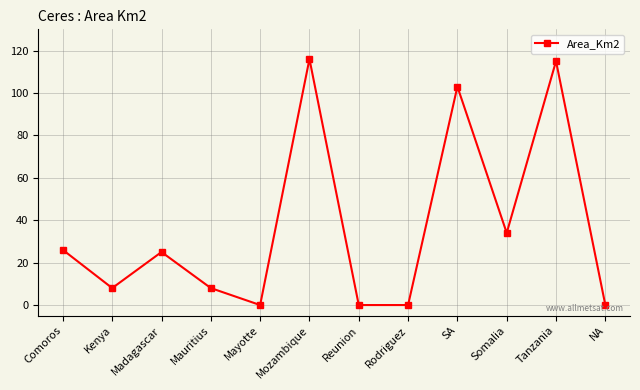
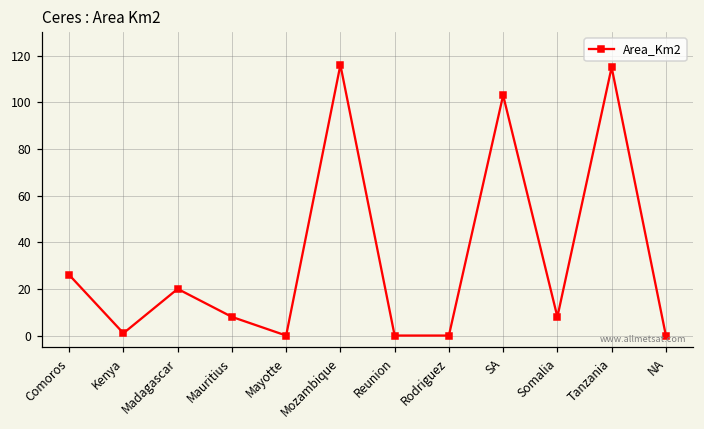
Kenya: 8 -> 1
Madagascar: 25 -> 20
Somalia: 34 -> 8
